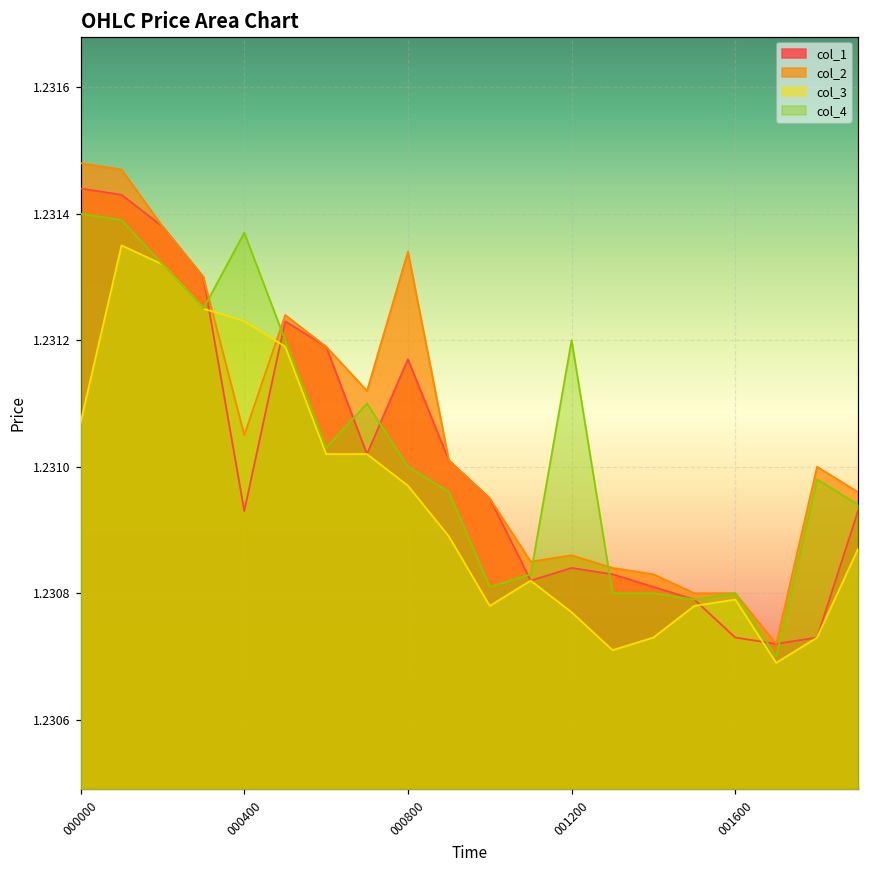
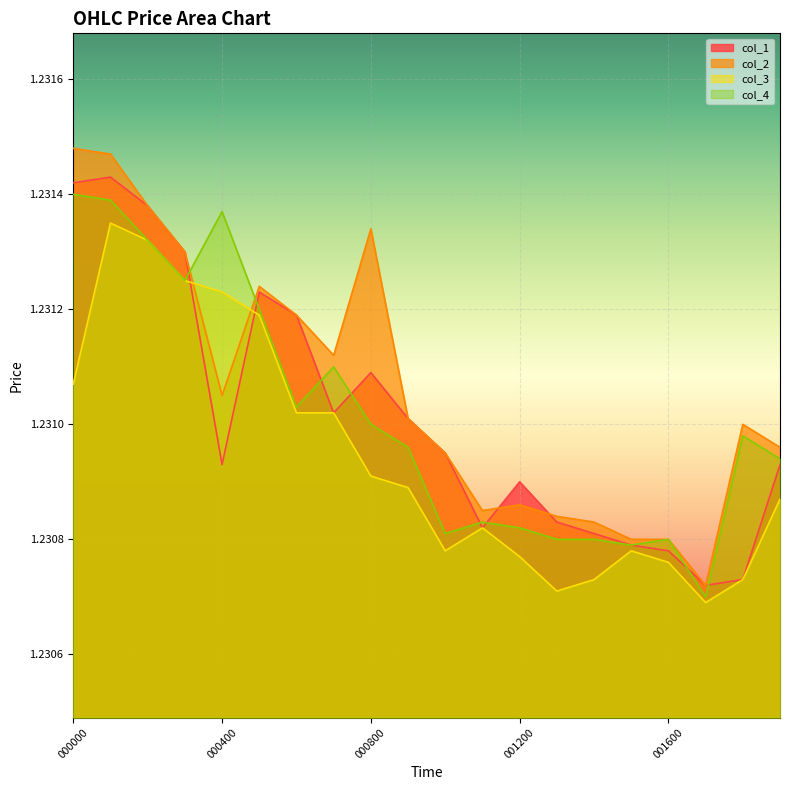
col_1, 000000: 1.23144 -> 1.23142
col_1, 000800: 1.23117 -> 1.23109
col_3, 000800: 1.23097 -> 1.23091
col_1, 001200: 1.23084 -> 1.23090
col_4, 001200: 1.23120 -> 1.23082
col_1, 001600: 1.23073 -> 1.23078
col_3, 001600: 1.23079 -> 1.23076
